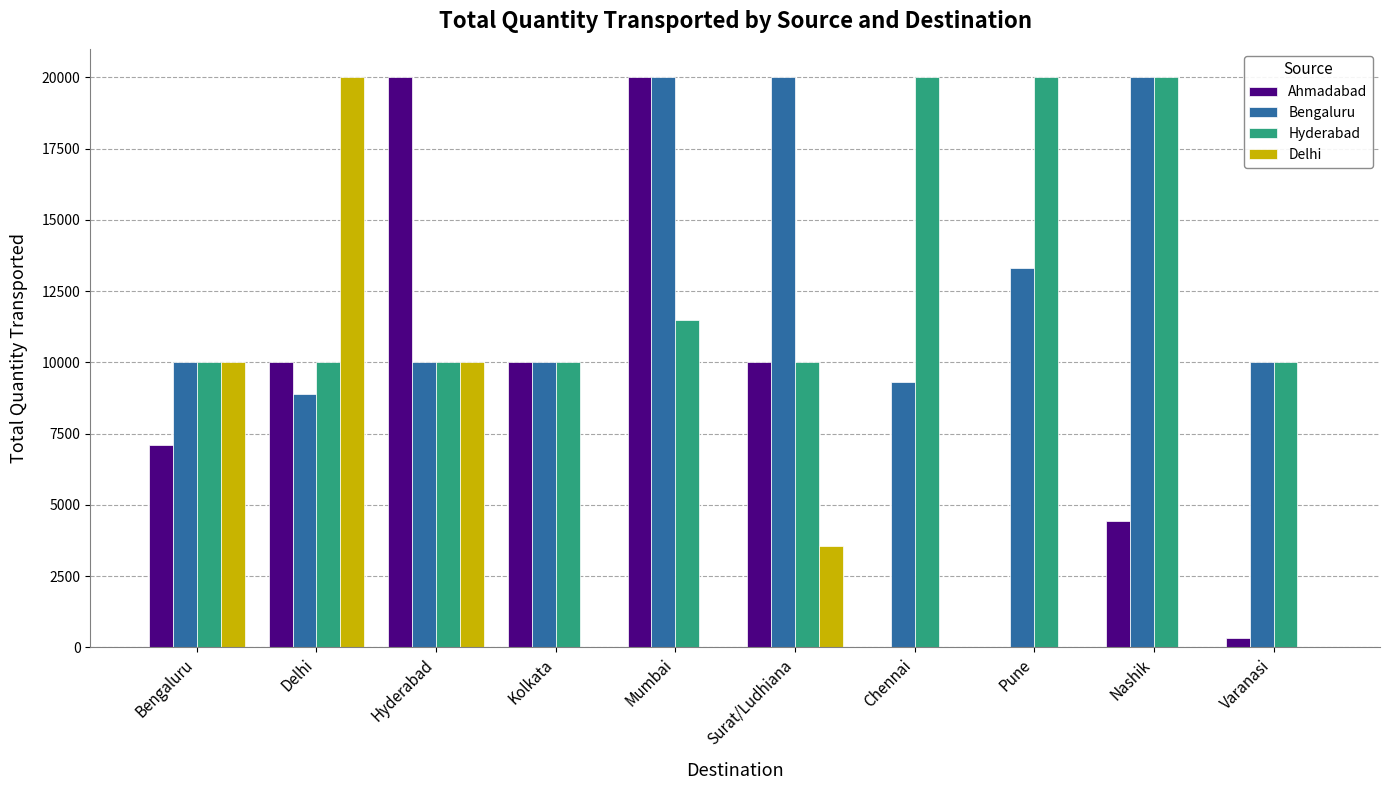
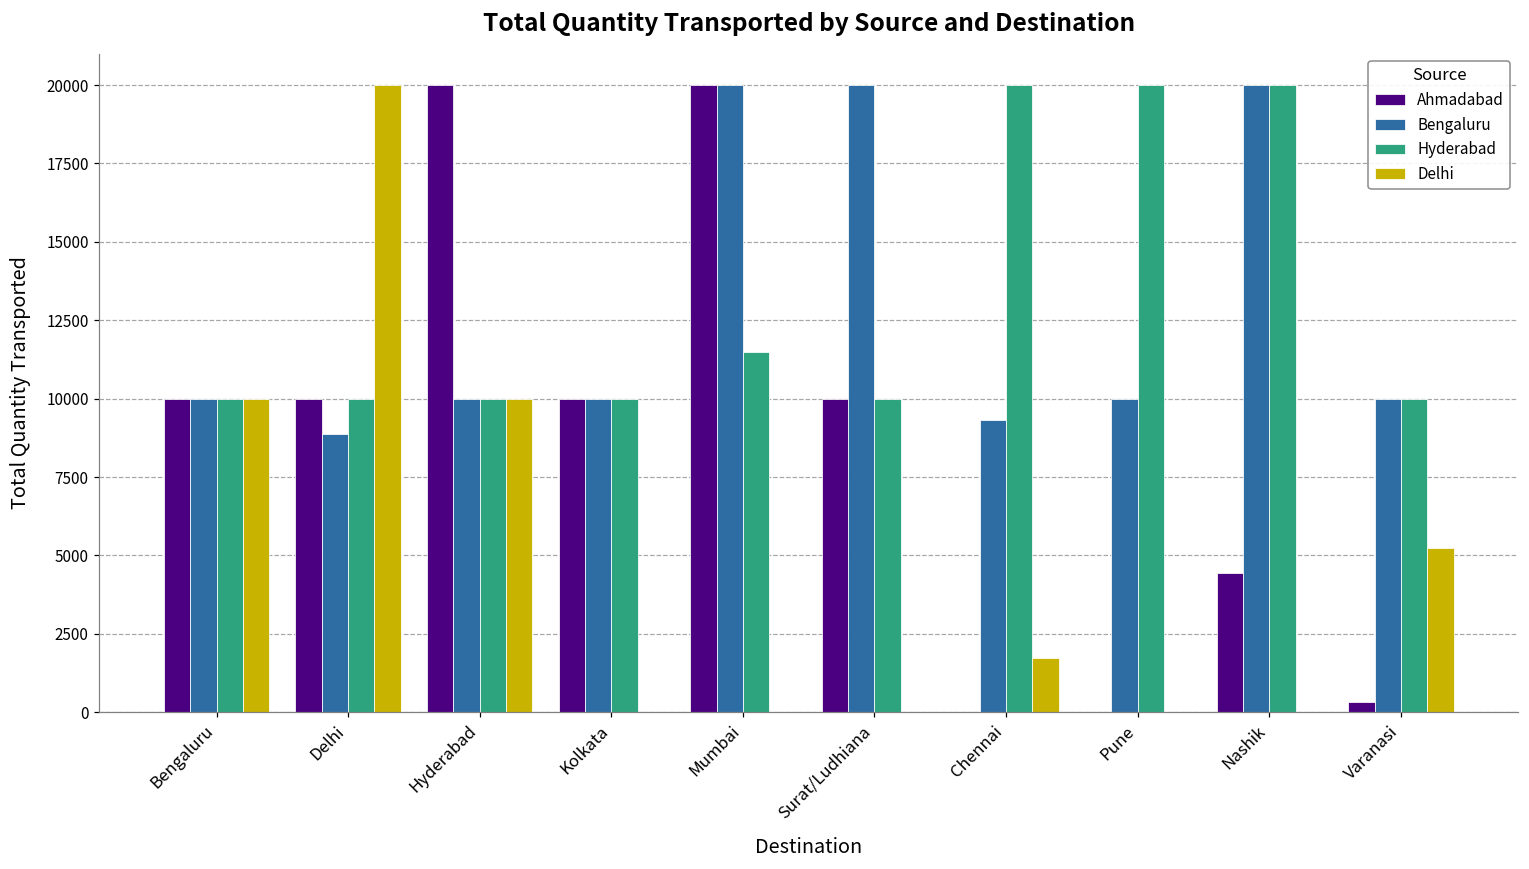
Ahmadabad, Bengaluru: 7100 -> 10000
Delhi, Surat/Ludhiana: 3600 -> 0
Delhi, Chennai: 0 -> 1700
Bengaluru, Pune: 13300 -> 10000
Delhi, Varanasi: 0 -> 5200
